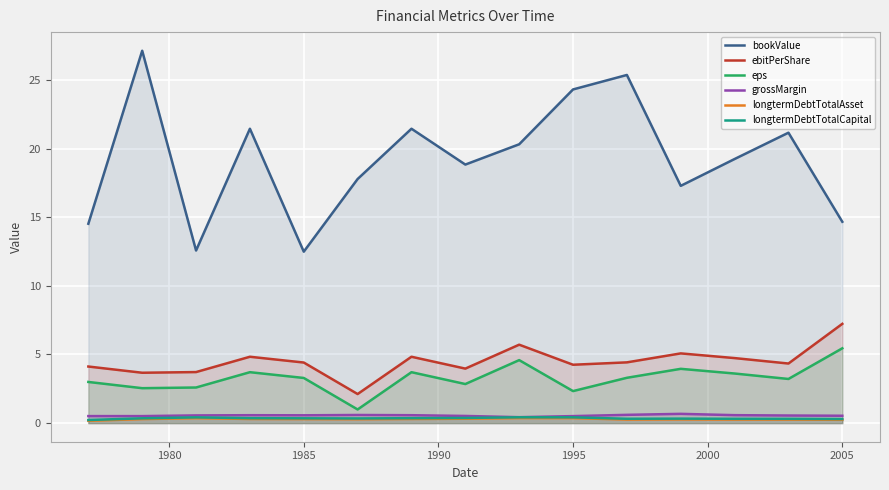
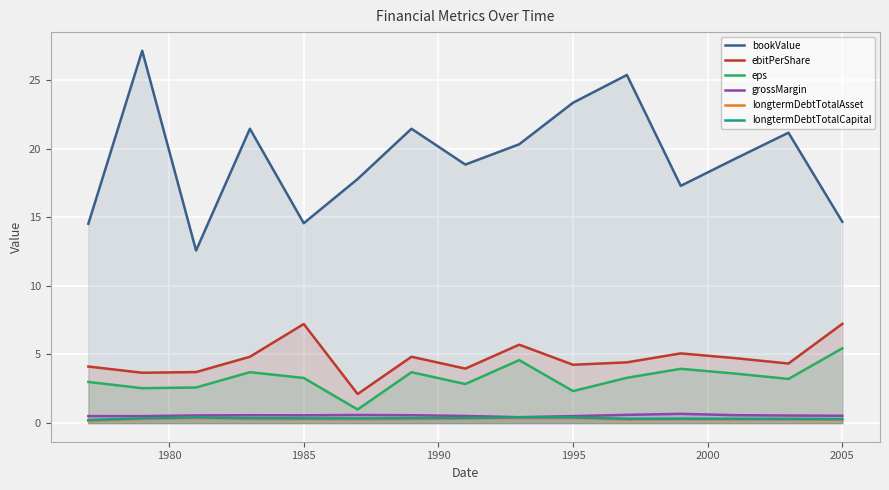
bookValue, 1985: 12.5 -> 14.6
ebitPerShare, 1985: 4.4 -> 7.2
bookValue, 1995: 24.3 -> 23.3
